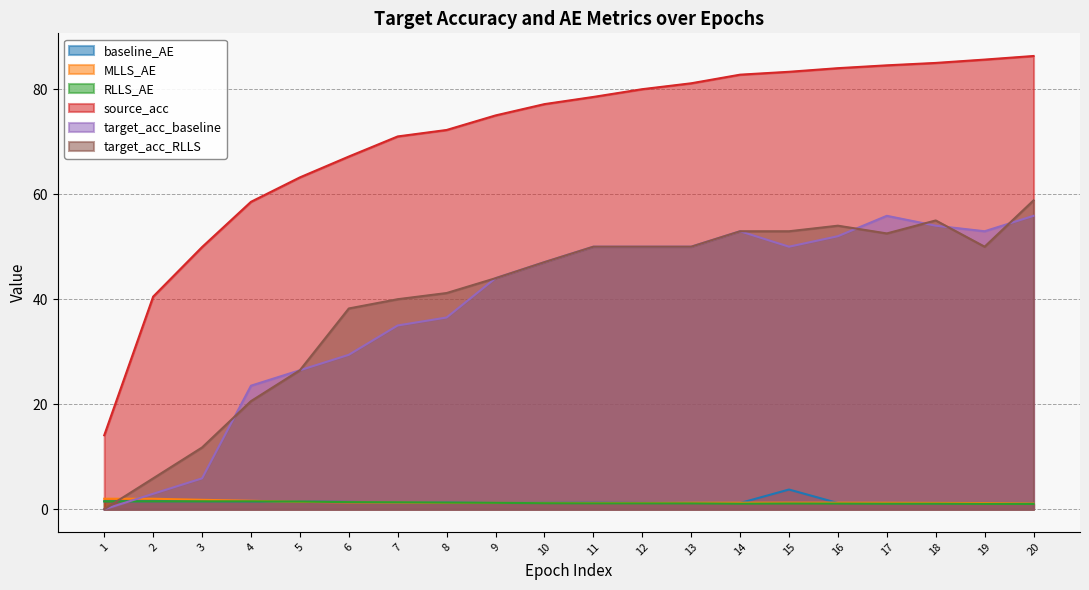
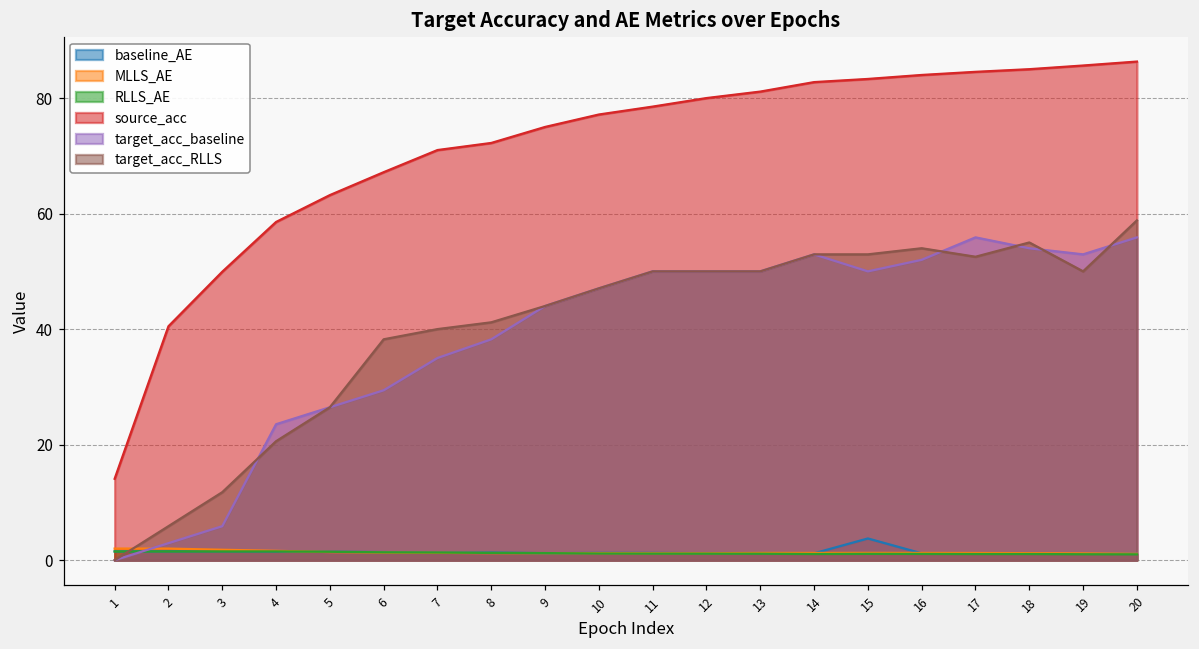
target_acc_baseline, 8: 37 -> 38
